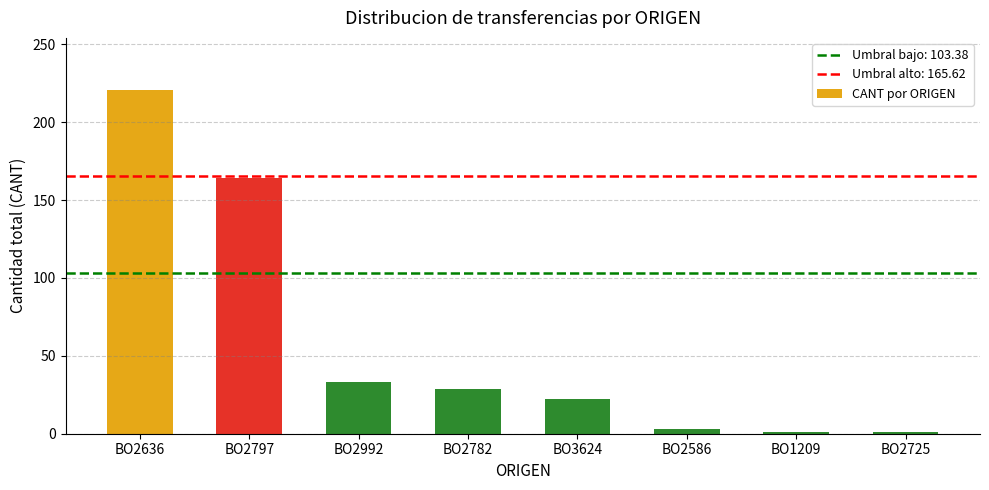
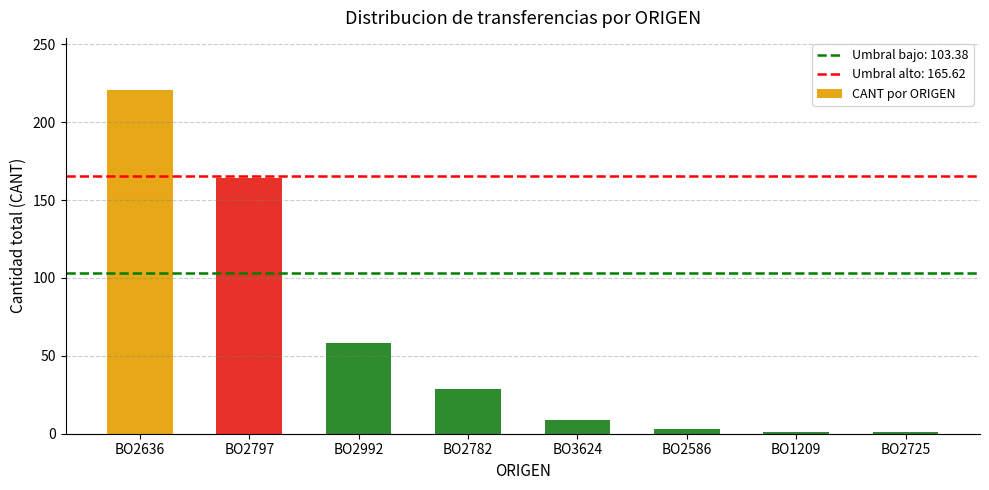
BO2992: 33 -> 58
BO3624: 22 -> 9
